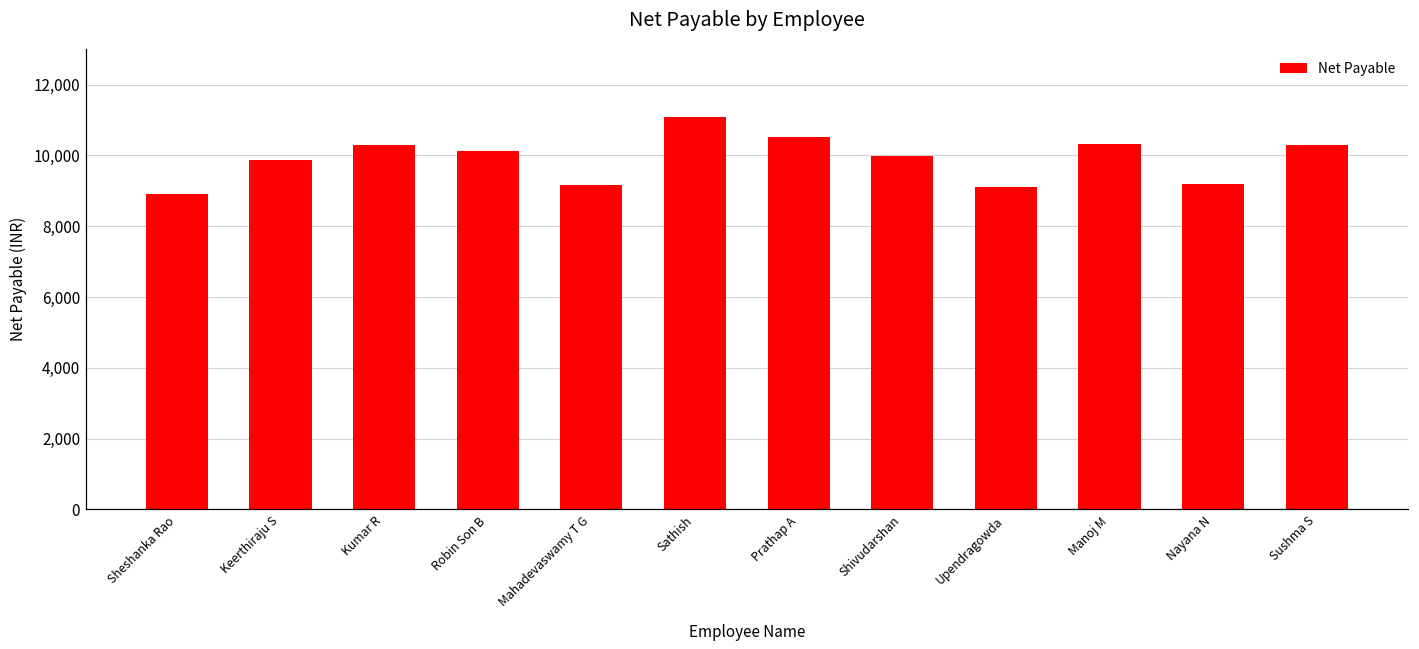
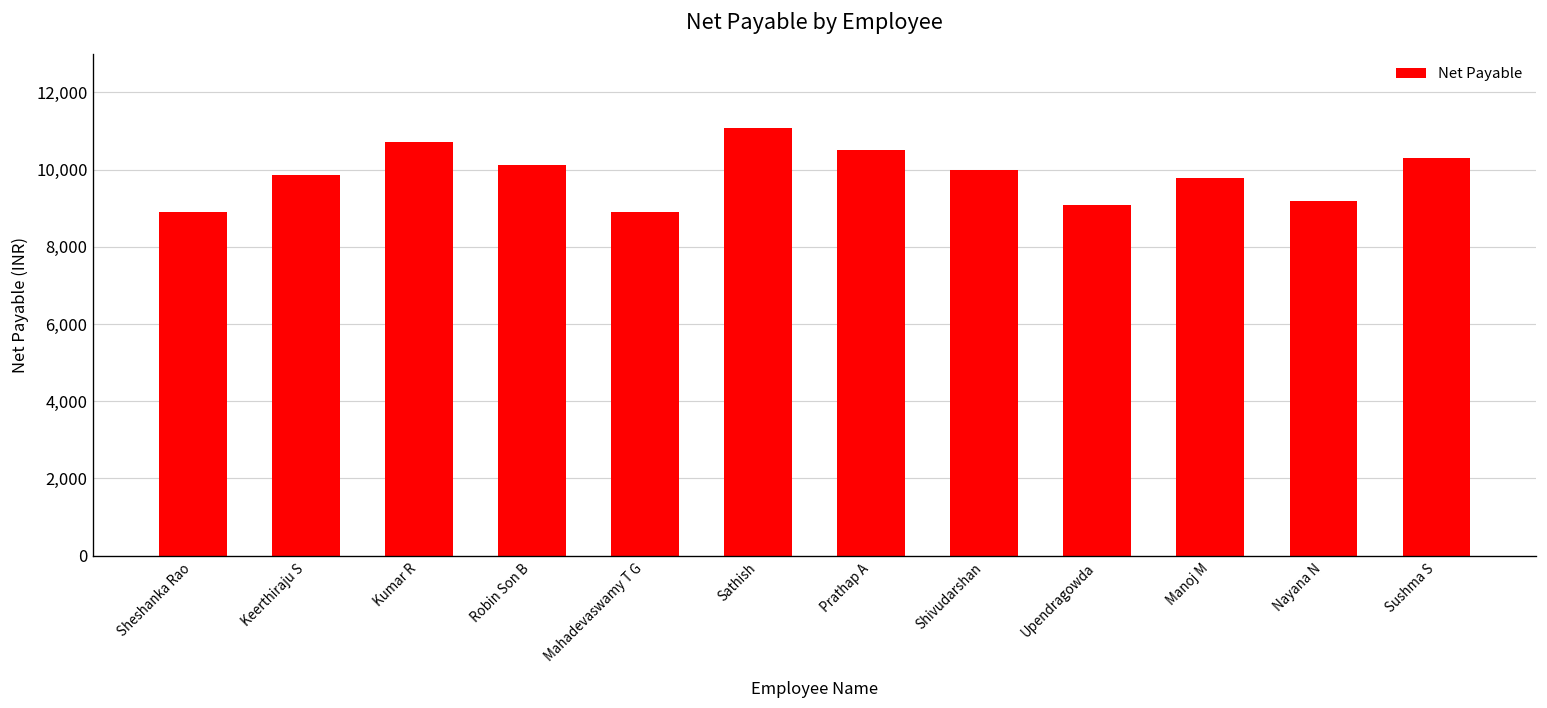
Kumar R: 10,300 -> 10,700
Mahadevaswamy T G: 9,200 -> 8,900
Manoj M: 10,300 -> 9,800
